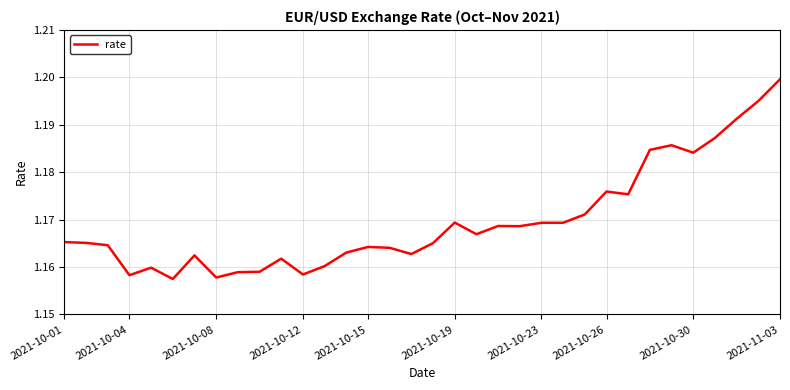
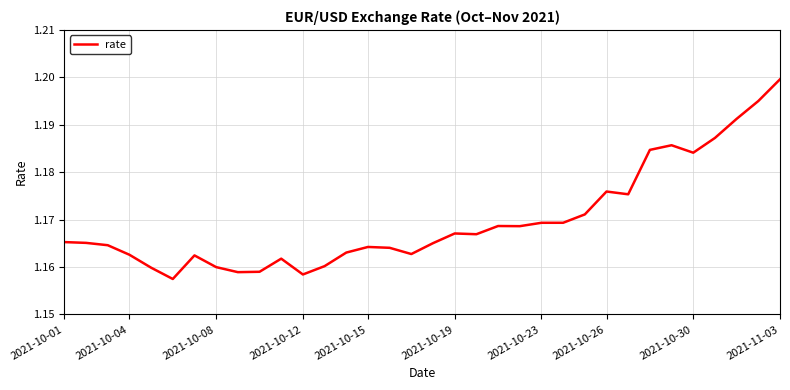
2021-10-04: 1.158 -> 1.163
2021-10-08: 1.158 -> 1.160
2021-10-19: 1.169 -> 1.167
